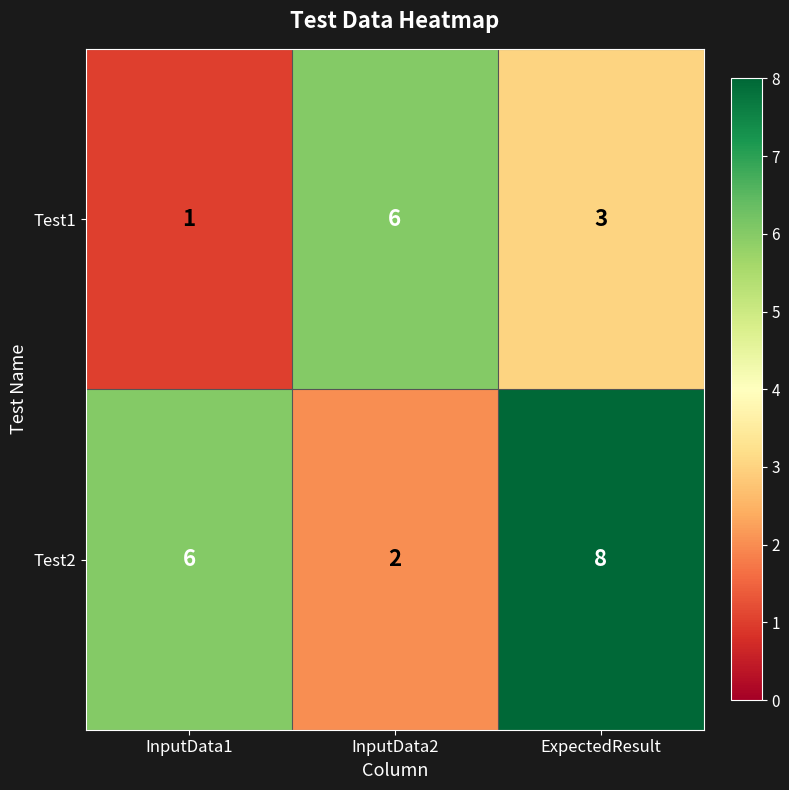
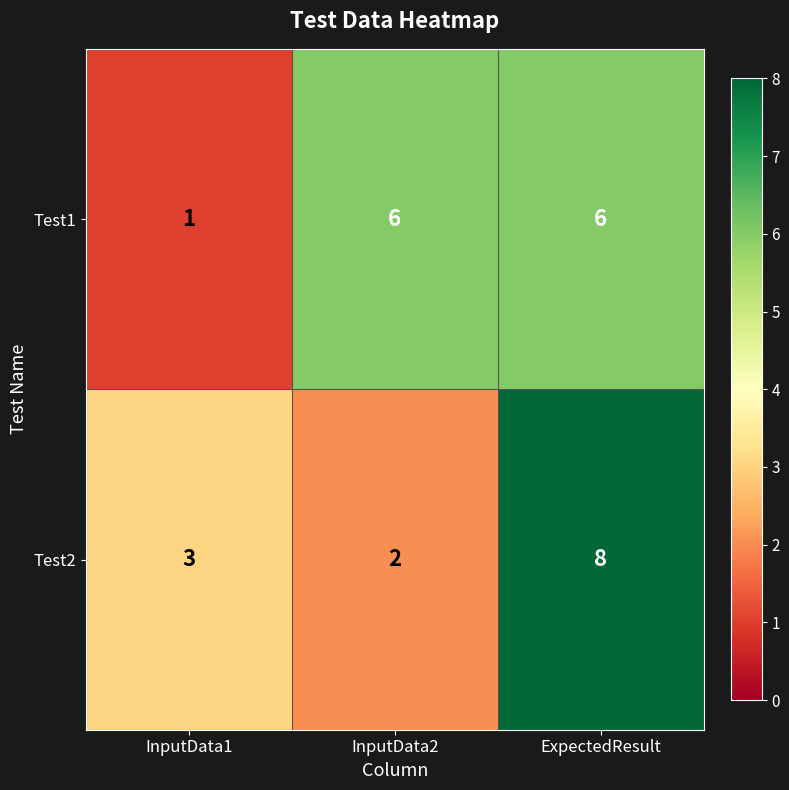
Test1, ExpectedResult: 3 -> 6
Test2, InputData1: 6 -> 3
